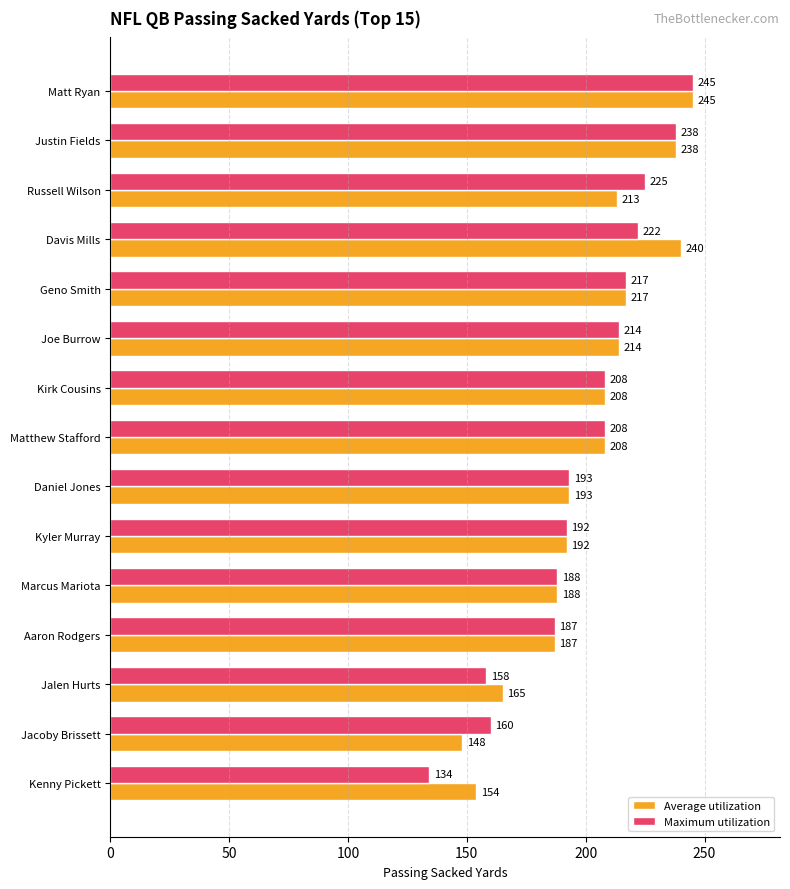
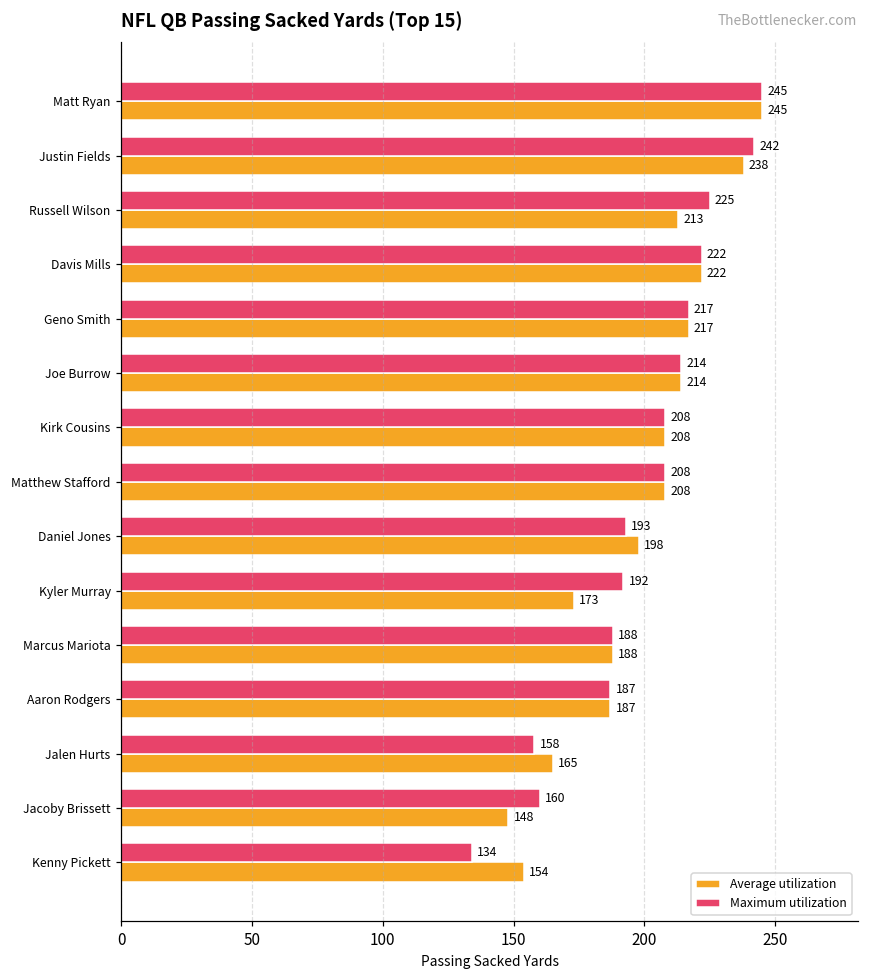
Maximum utilization, Justin Fields: 238 -> 242
Average utilization, Davis Mills: 240 -> 222
Average utilization, Daniel Jones: 193 -> 198
Average utilization, Kyler Murray: 192 -> 173
